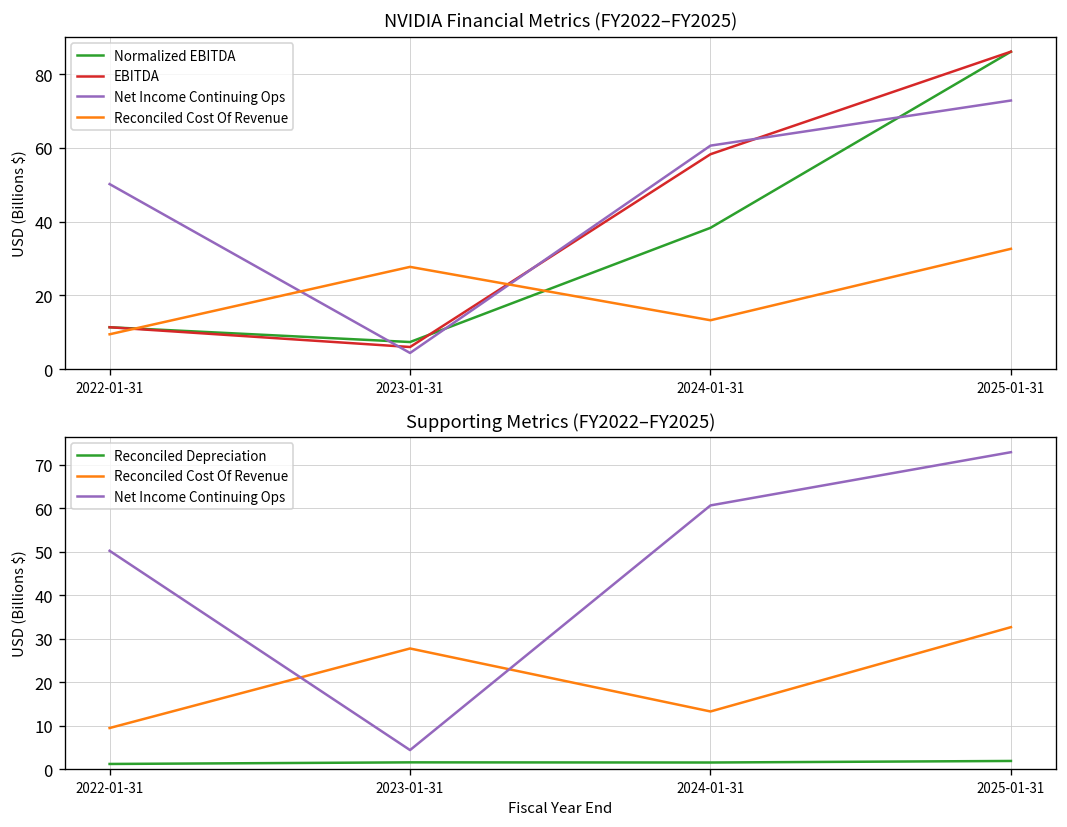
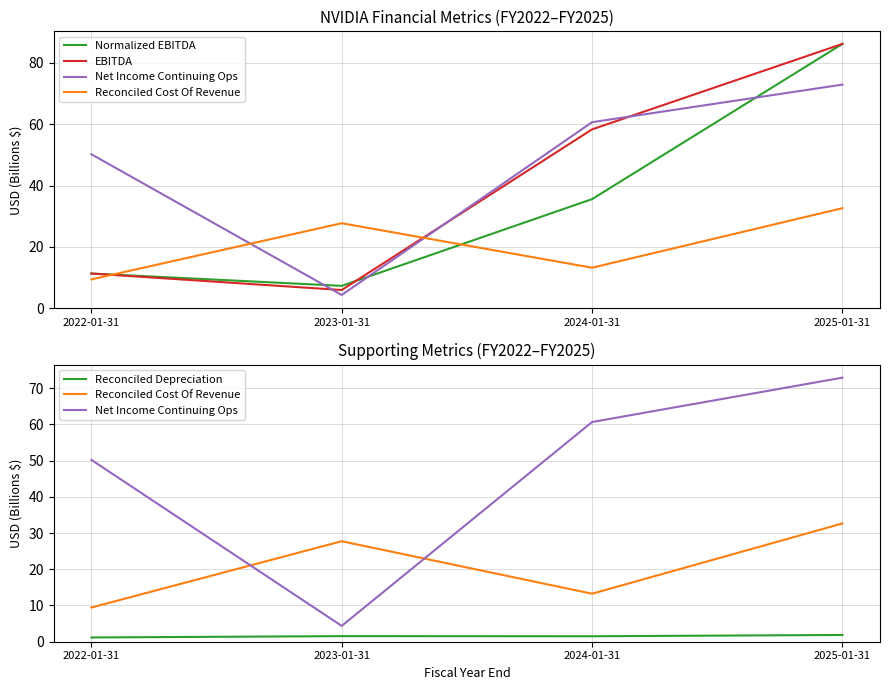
NVIDIA Financial Metrics (FY2022–FY2025), Normalized EBITDA, 2024-01-31: 38 -> 36
